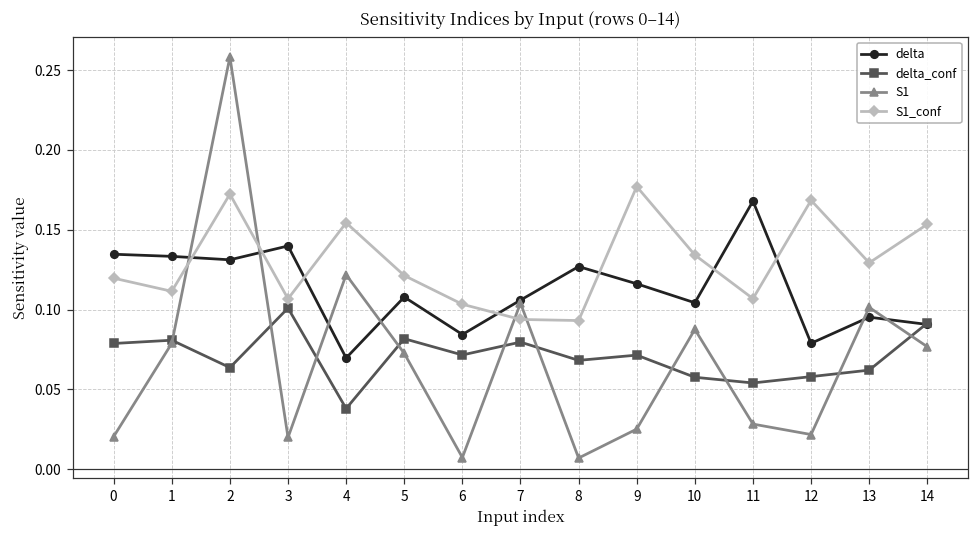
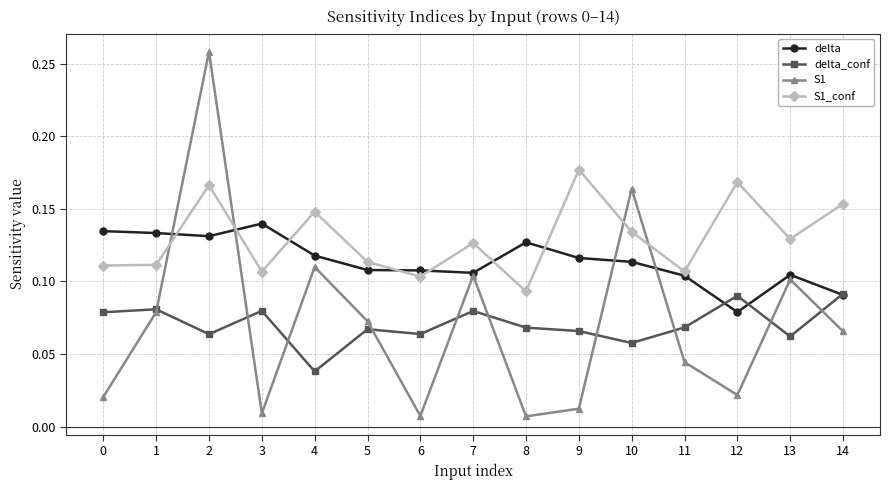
S1_conf, 0: 0.120 -> 0.111
S1_conf, 2: 0.172 -> 0.166
delta_conf, 3: 0.101 -> 0.080
S1, 3: 0.020 -> 0.009
delta, 4: 0.070 -> 0.118
S1, 4: 0.122 -> 0.110
S1_conf, 4: 0.154 -> 0.148
delta_conf, 5: 0.082 -> 0.067
S1_conf, 5: 0.121 -> 0.113
delta, 6: 0.084 -> 0.108
delta_conf, 6: 0.072 -> 0.064
S1_conf, 7: 0.094 -> 0.126
delta_conf, 9: 0.071 -> 0.066
S1, 9: 0.025 -> 0.012
delta, 10: 0.104 -> 0.114
S1, 10: 0.088 -> 0.164
delta, 11: 0.168 -> 0.104
delta_conf, 11: 0.054 -> 0.068
S1, 11: 0.028 -> 0.044
delta_conf, 12: 0.058 -> 0.090
delta, 13: 0.095 -> 0.105
S1, 14: 0.077 -> 0.066
